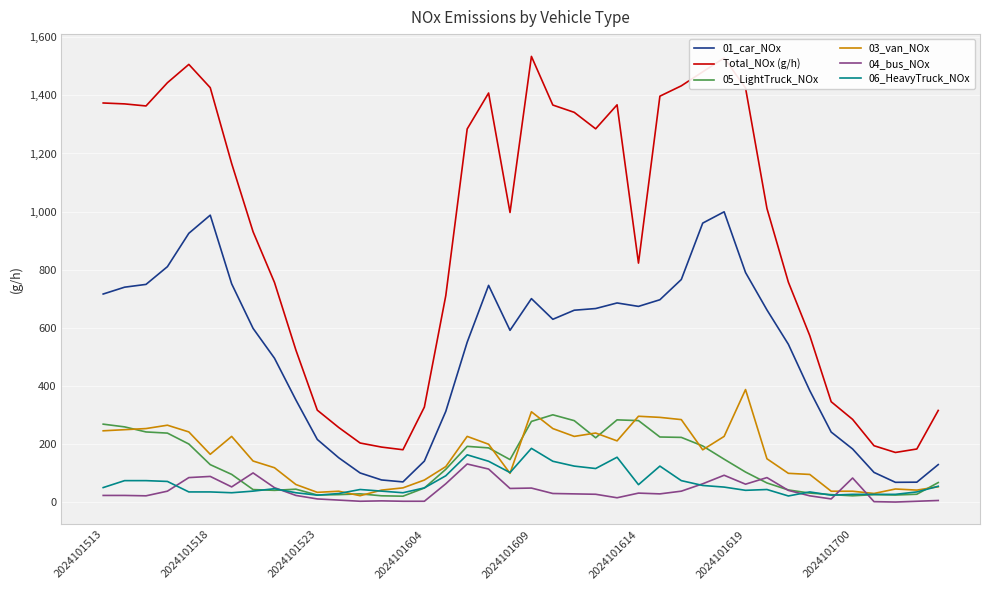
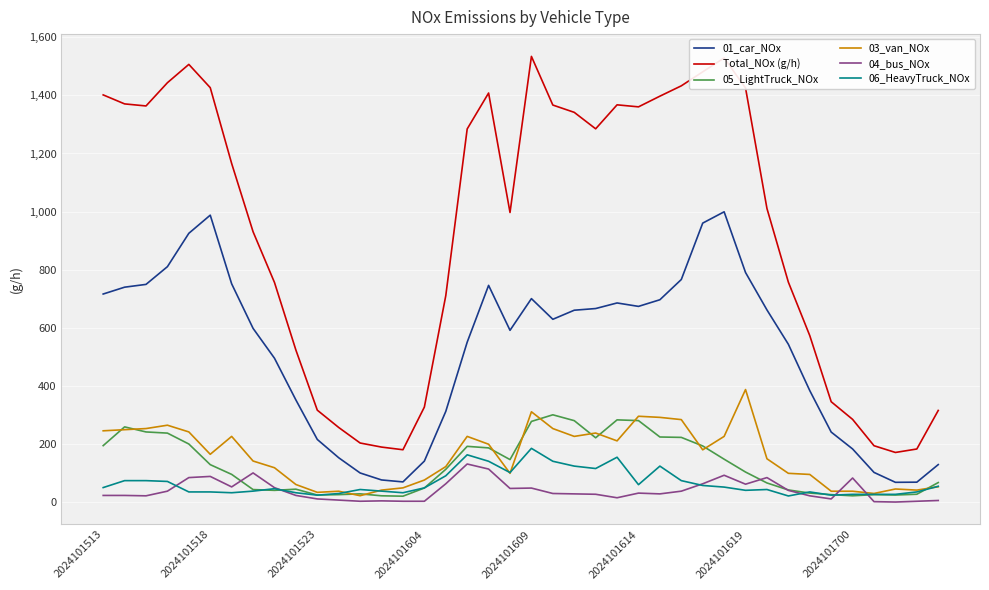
Total_NOx (g/h), 2024101513: 1,370 -> 1,400
05_LightTruck_NOx, 2024101513: 270 -> 200
Total_NOx (g/h), 2024101614: 820 -> 1,360
